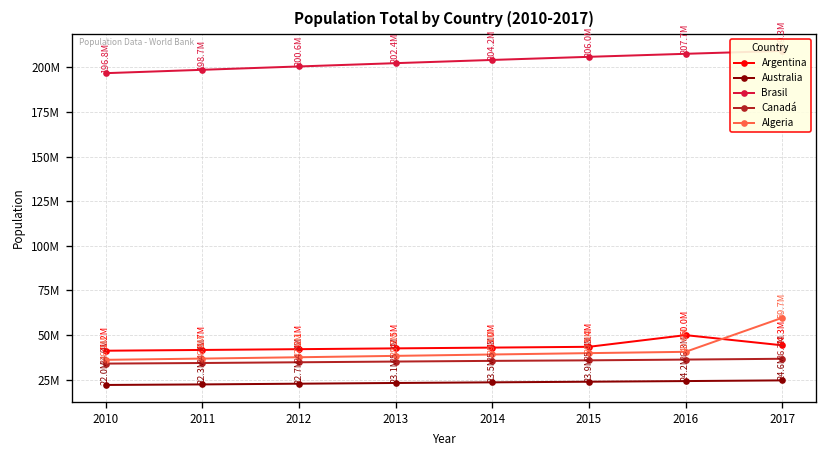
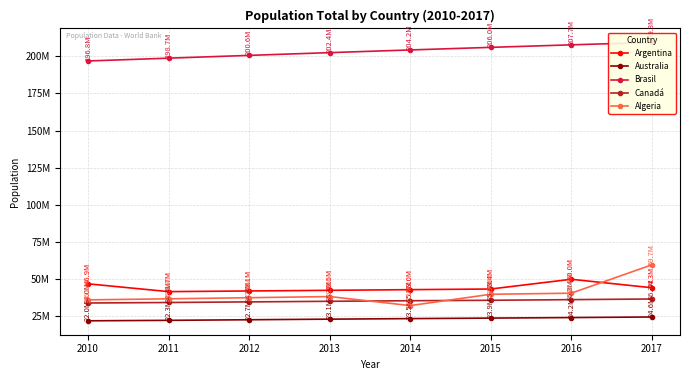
Argentina, 2010: 41.2M -> 46.9M
Algeria, 2014: 39.1M -> 32.3M
